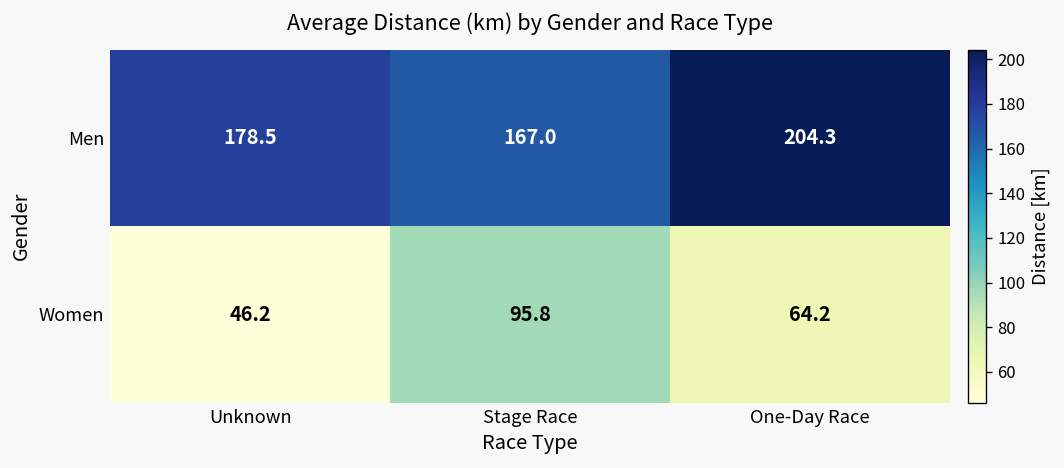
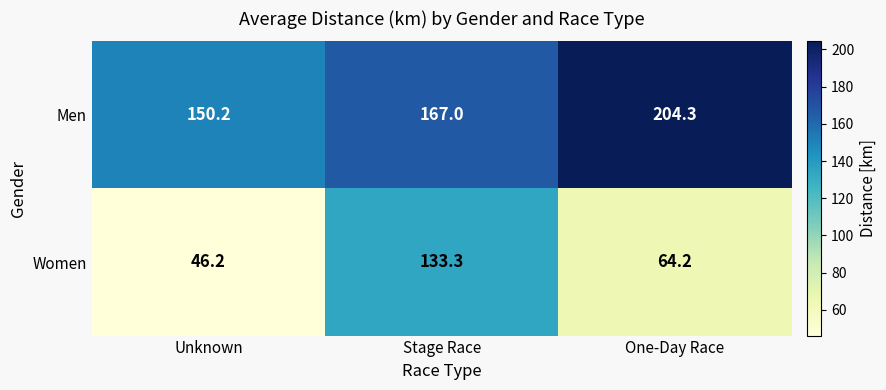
Men, Unknown: 178.5 -> 150.2
Women, Stage Race: 95.8 -> 133.3
